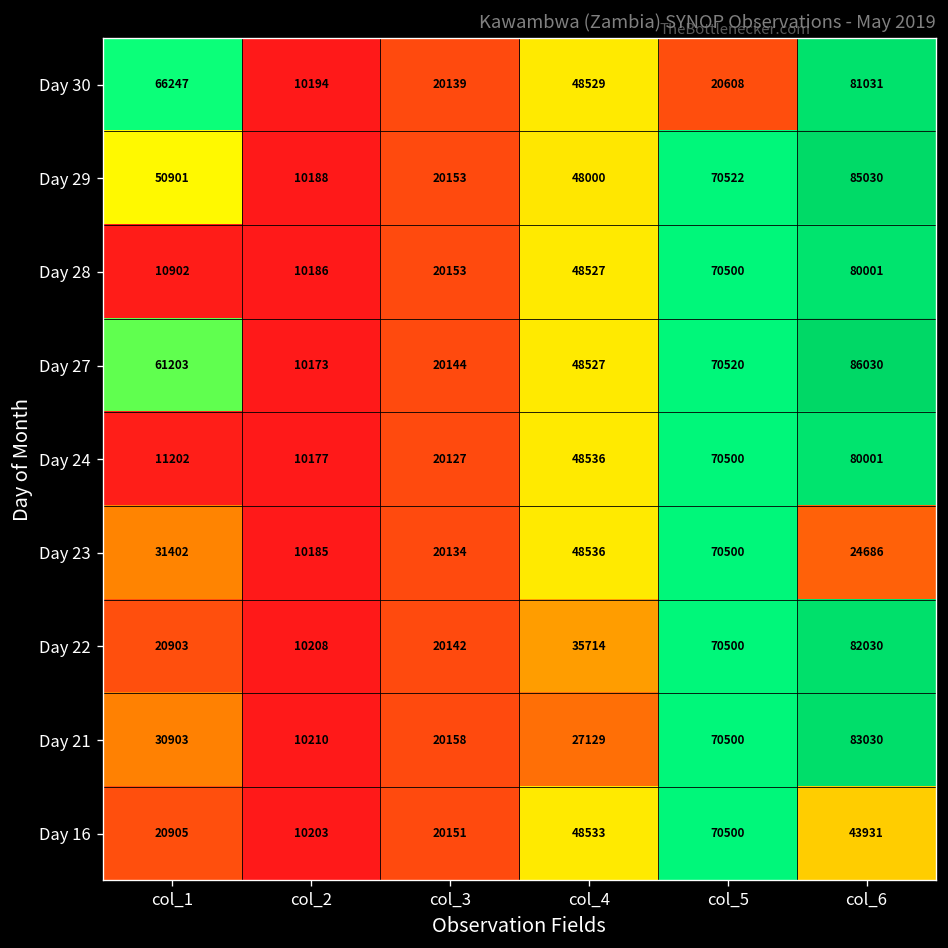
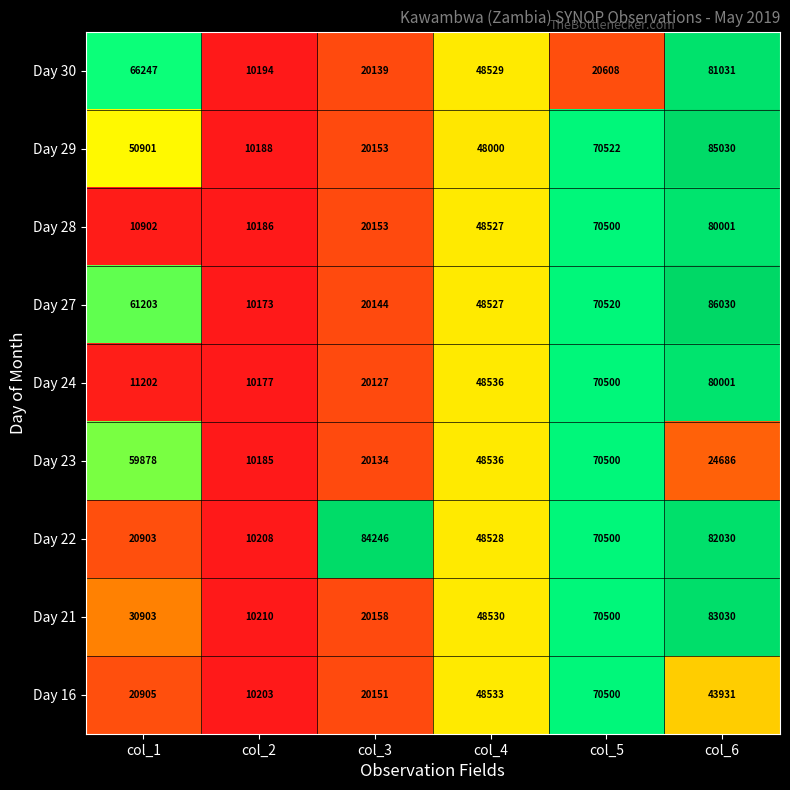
Day 23, col_1: 31402 -> 59878
Day 22, col_3: 20142 -> 84246
Day 22, col_4: 35714 -> 48528
Day 21, col_4: 27129 -> 48530
